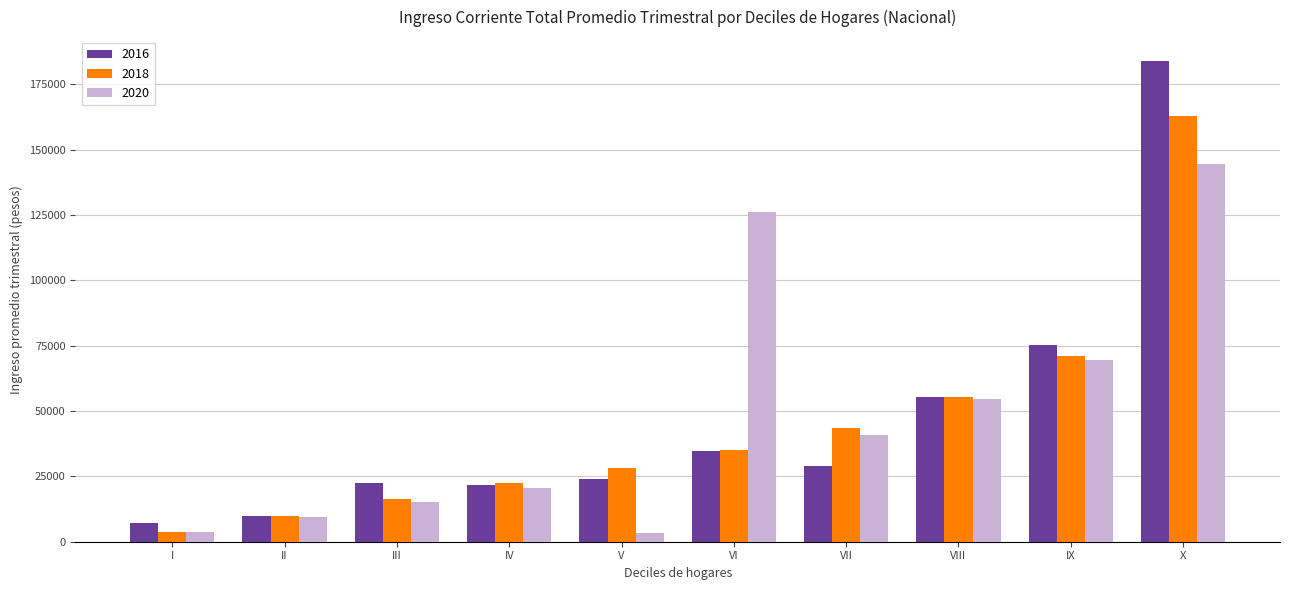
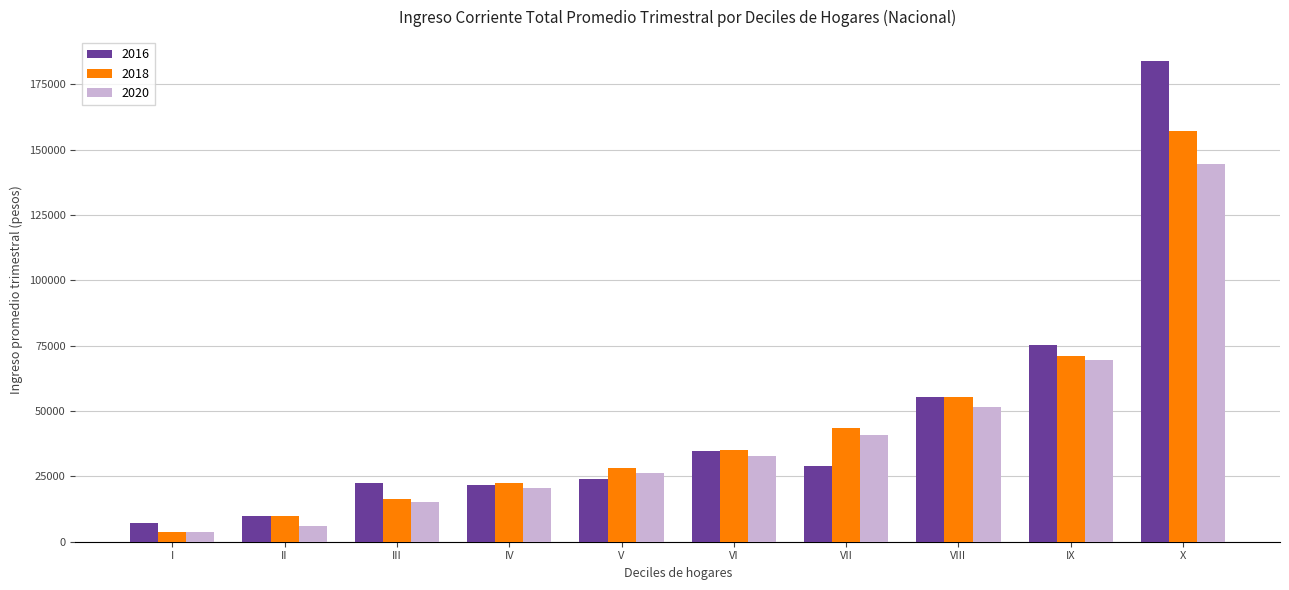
2020, II: 9000 -> 6000
2020, V: 3000 -> 26000
2020, VI: 126000 -> 33000
2020, VIII: 55000 -> 52000
2018, X: 163000 -> 157000
